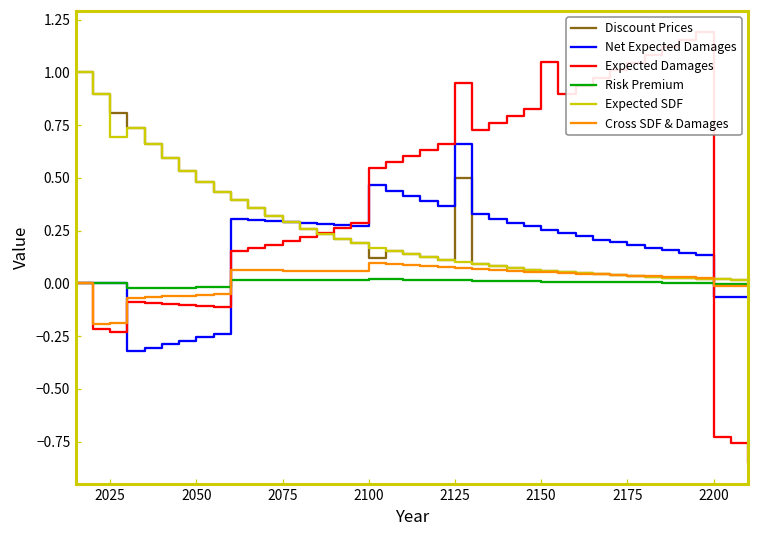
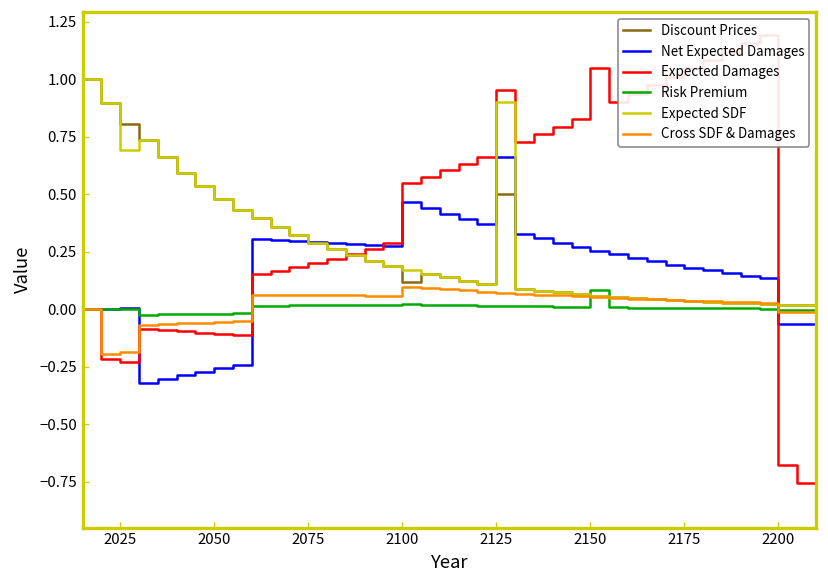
Expected SDF, 2125: 0.1 -> 0.9
Risk Premium, 2150: 0.01 -> 0.08
Expected Damages, 2200: -0.73 -> -0.68
